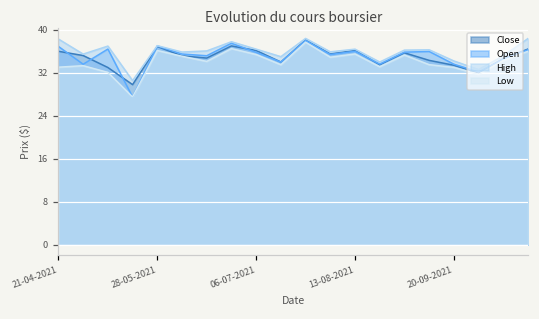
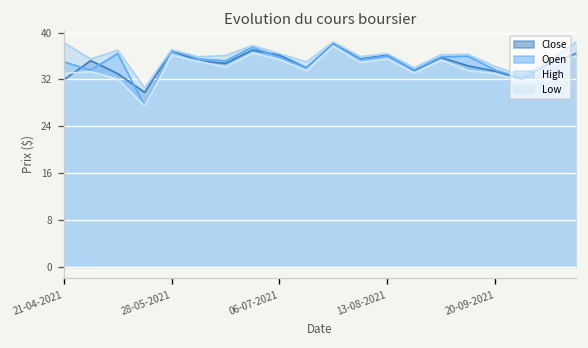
Close, 21-04-2021: 36 -> 32
Open, 21-04-2021: 37 -> 35
